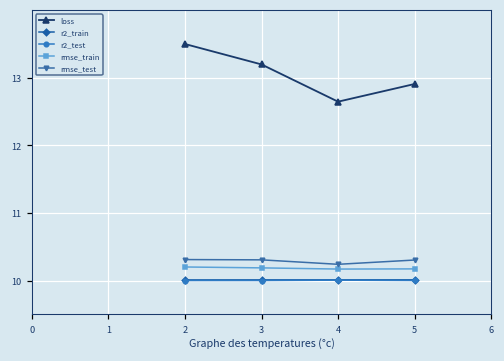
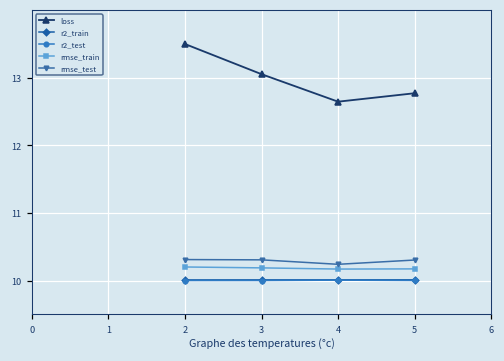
loss, 3: 13.2 -> 13.1
loss, 5: 12.9 -> 12.8
